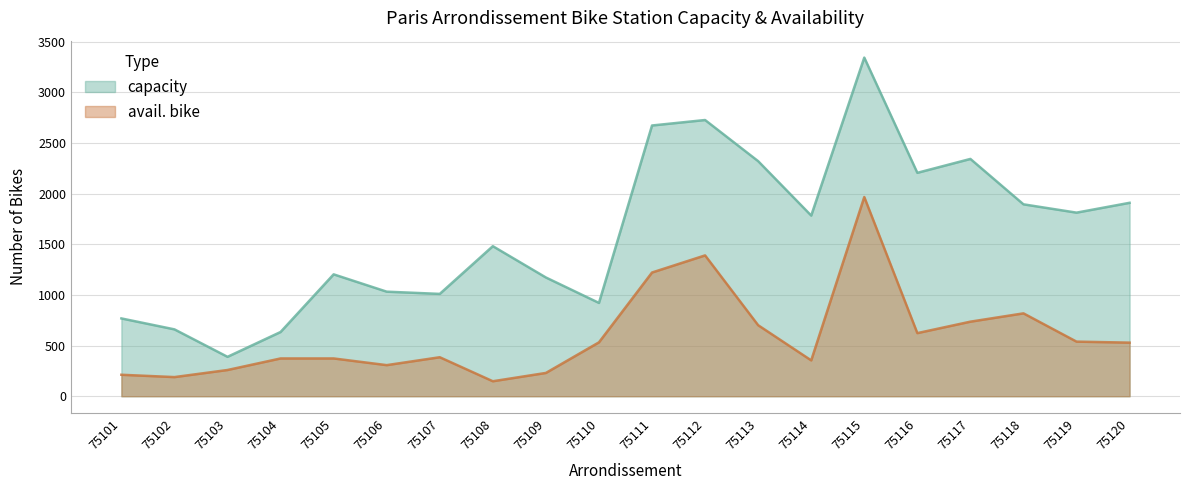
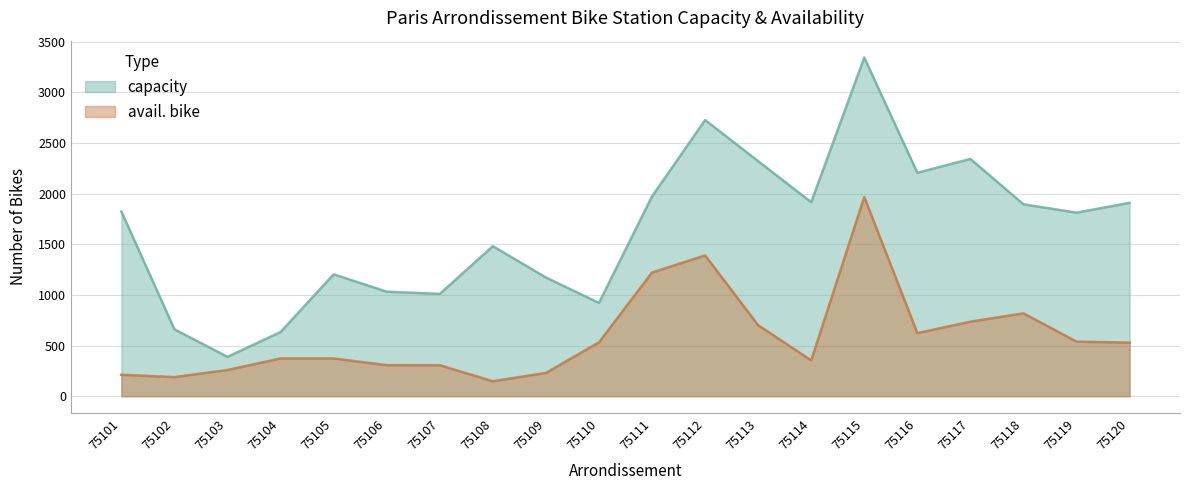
capacity, 75101: 770 -> 1820
avail. bike, 75107: 390 -> 310
capacity, 75111: 2670 -> 1970
capacity, 75114: 1780 -> 1920
